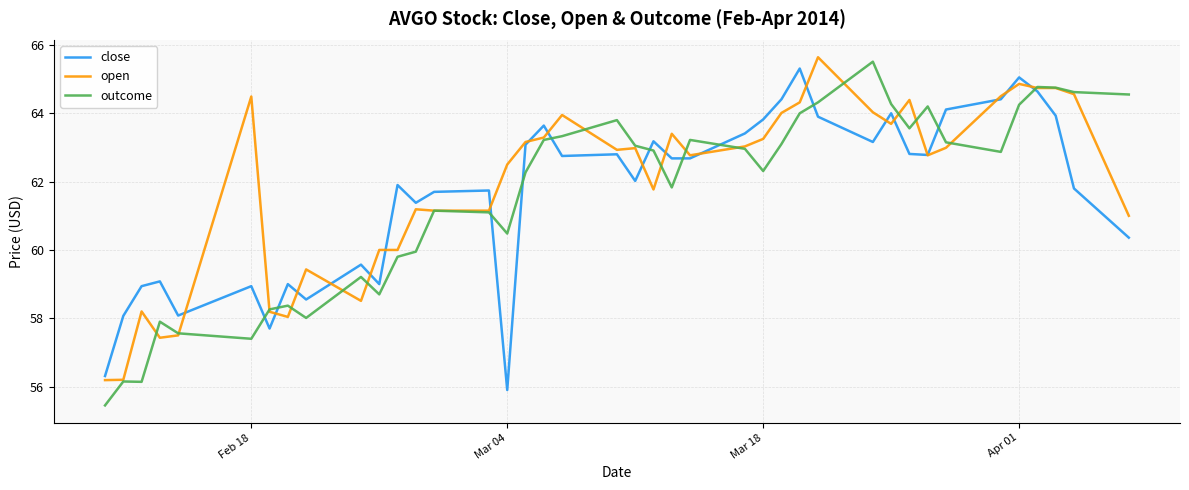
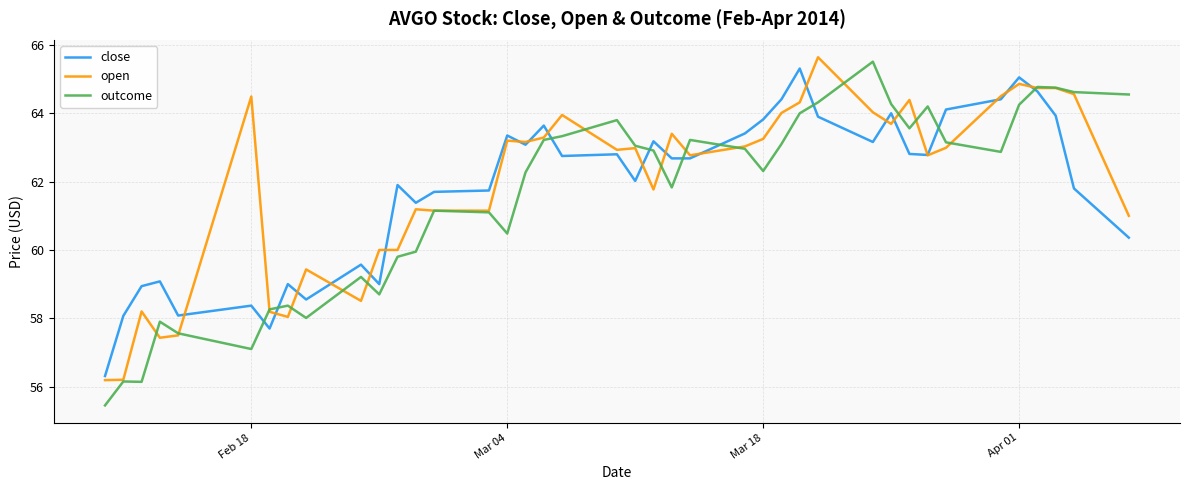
close, Feb 18: 58.9 -> 58.4
outcome, Feb 18: 57.4 -> 57.1
close, Mar 04: 55.9 -> 63.4
open, Mar 04: 62.5 -> 63.2
